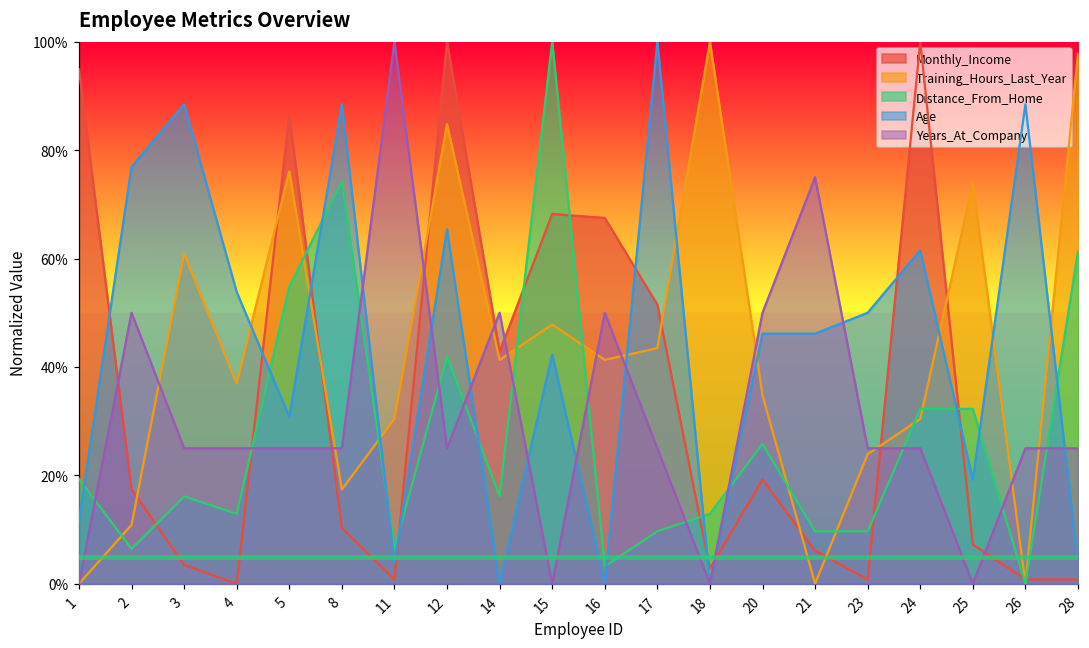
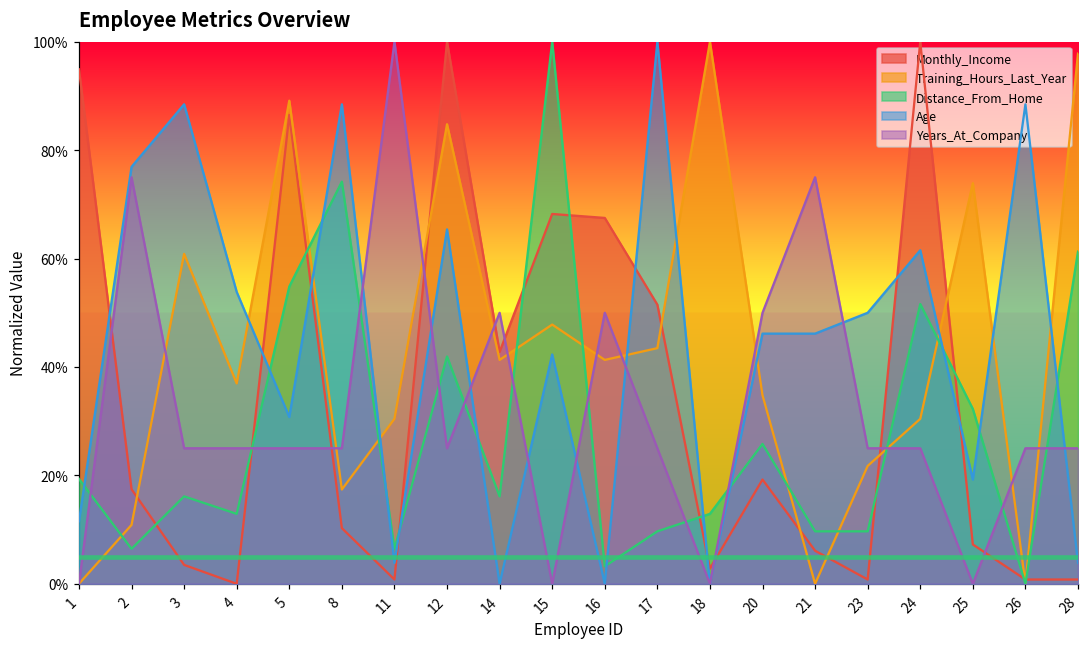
Years_At_Company, 2: 50% -> 75%
Training_Hours_Last_Year, 5: 76% -> 89%
Training_Hours_Last_Year, 23: 24% -> 22%
Distance_From_Home, 24: 32% -> 52%
